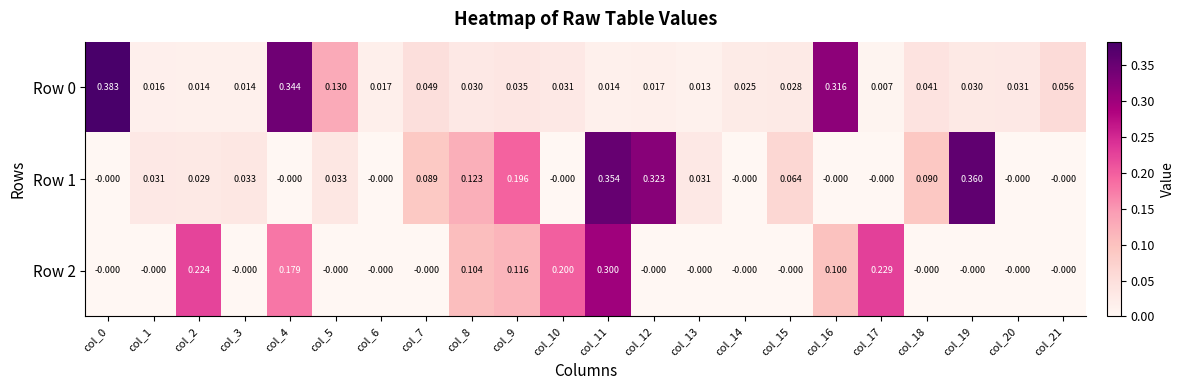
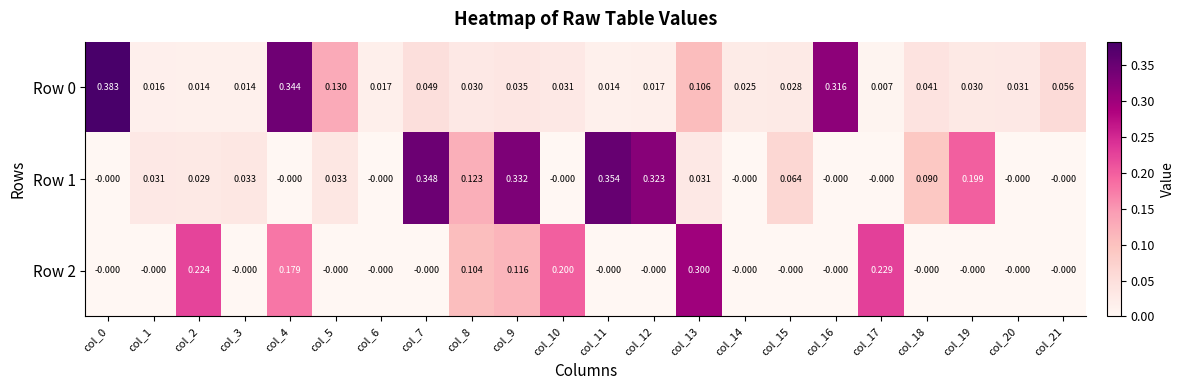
Row 0, col_13: 0.013 -> 0.106
Row 1, col_7: 0.089 -> 0.348
Row 1, col_9: 0.196 -> 0.332
Row 1, col_19: 0.360 -> 0.199
Row 2, col_11: 0.300 -> -0.000
Row 2, col_13: -0.000 -> 0.300
Row 2, col_16: 0.100 -> -0.000
